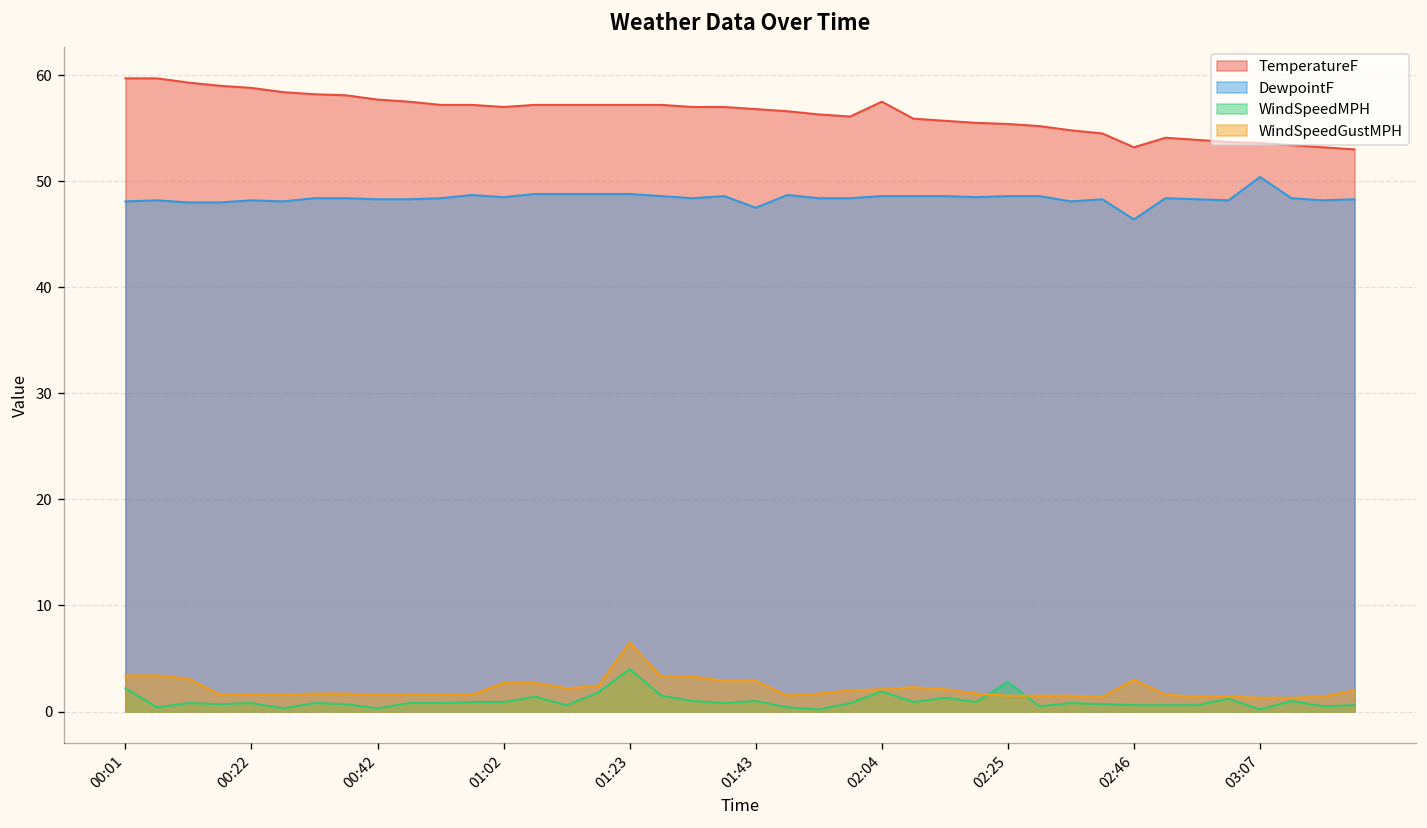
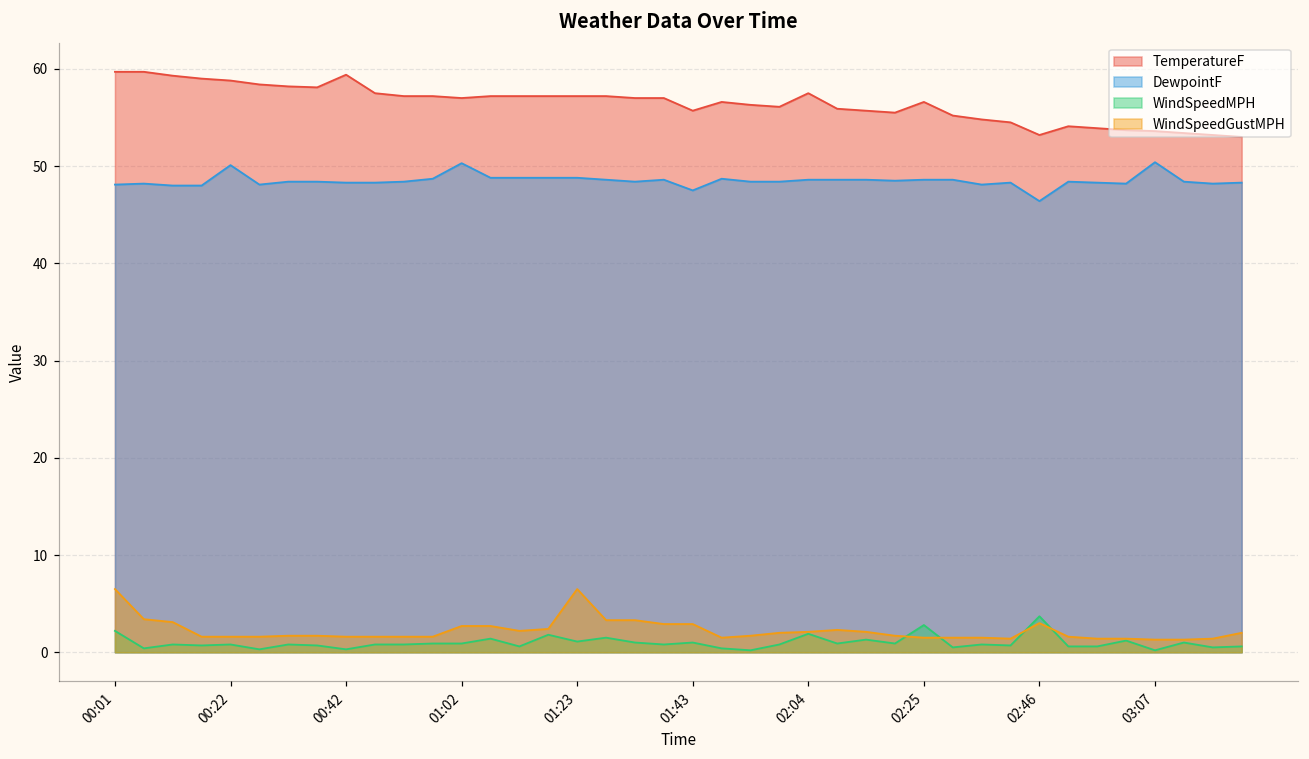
WindSpeedGustMPH, 00:01: 3 -> 7
DewpointF, 00:22: 48 -> 50
TemperatureF, 00:42: 58 -> 59
DewpointF, 01:02: 49 -> 50
WindSpeedMPH, 01:23: 4 -> 1
TemperatureF, 01:43: 57 -> 56
TemperatureF, 02:25: 55 -> 57
WindSpeedMPH, 02:46: 1 -> 4
